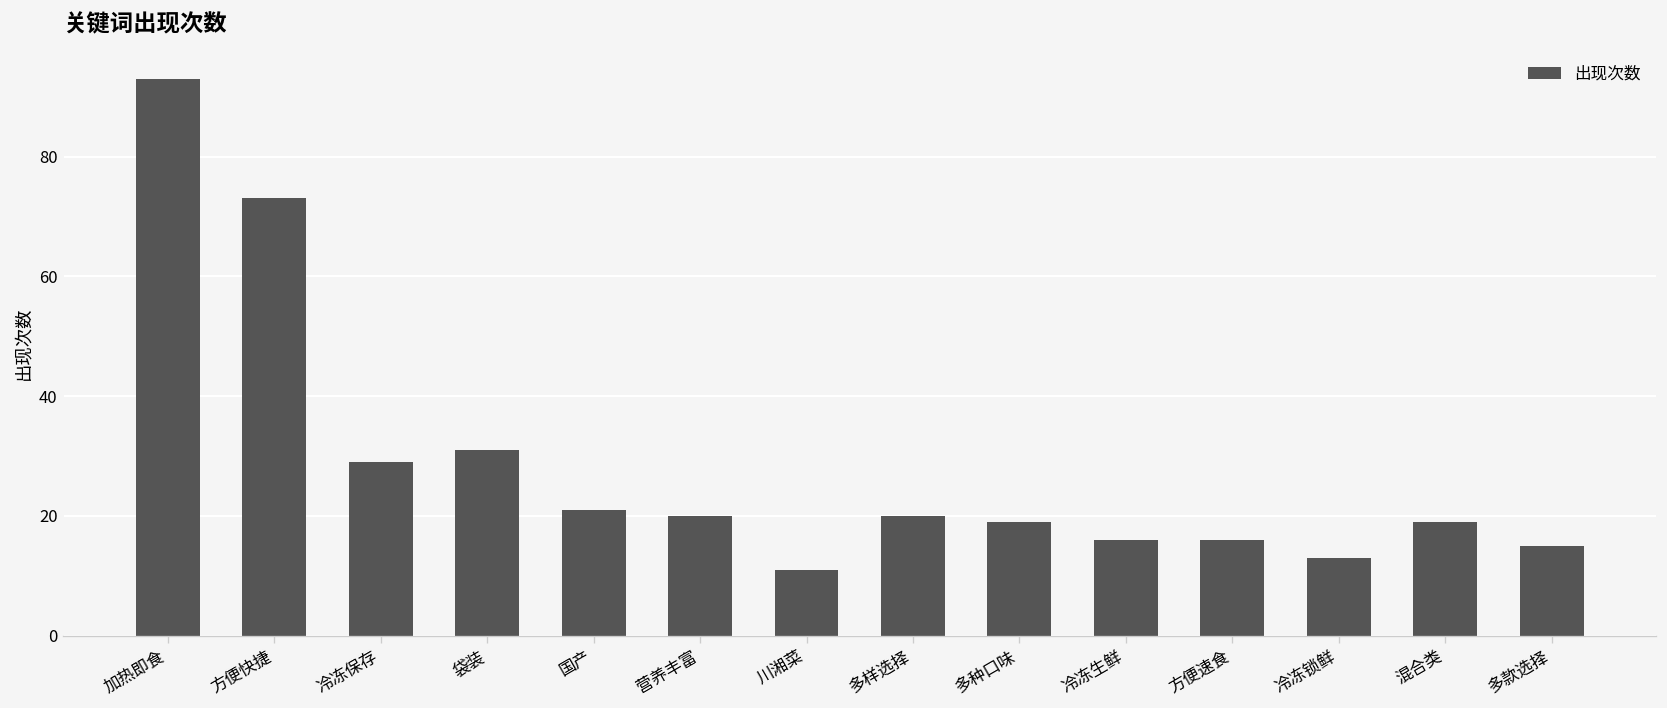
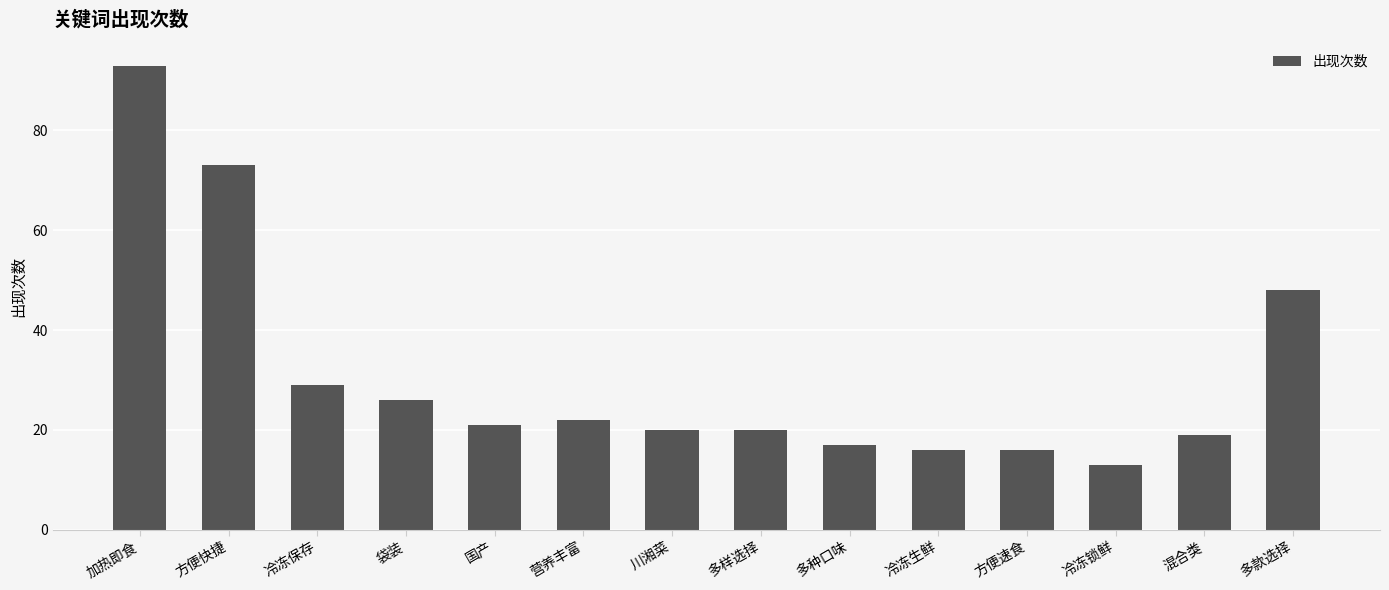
袋装: 31 -> 26
营养丰富: 20 -> 22
川湘菜: 11 -> 20
多种口味: 19 -> 17
多款选择: 15 -> 48
